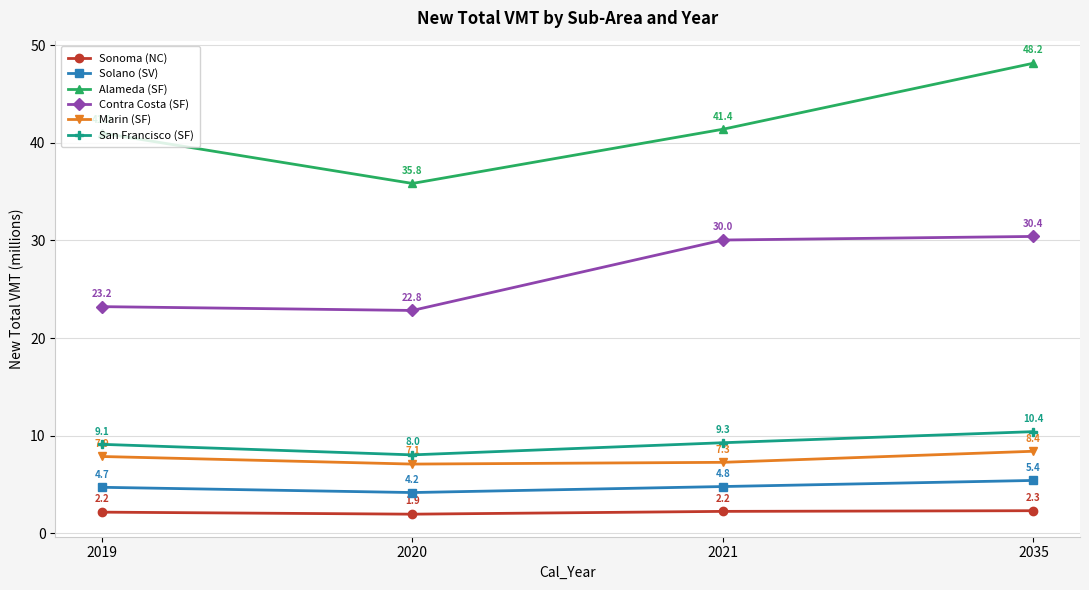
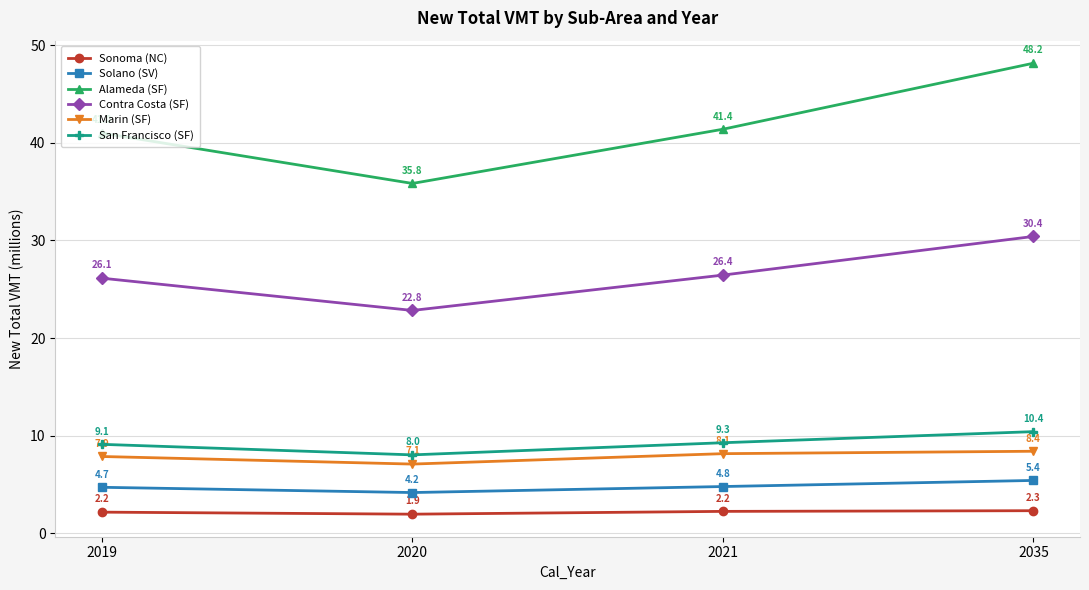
Contra Costa (SF), 2019: 23.2 -> 26.1
Contra Costa (SF), 2021: 30.0 -> 26.4
Marin (SF), 2021: 7.3 -> 8.1
